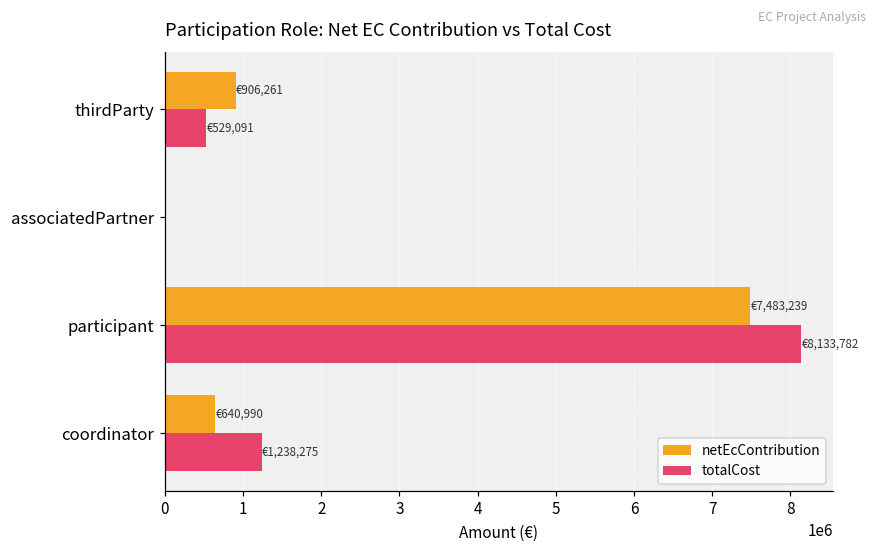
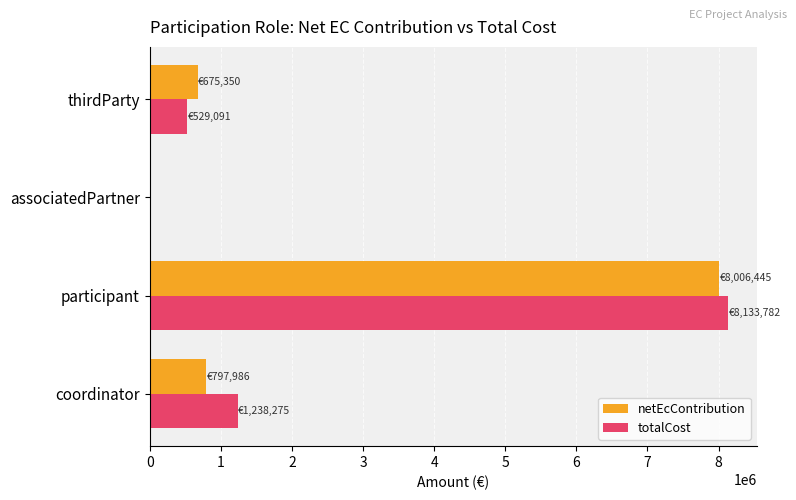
netEcContribution, thirdParty: €906,261 -> €675,350
netEcContribution, participant: €7,483,239 -> €8,006,445
netEcContribution, coordinator: €640,990 -> €797,986
